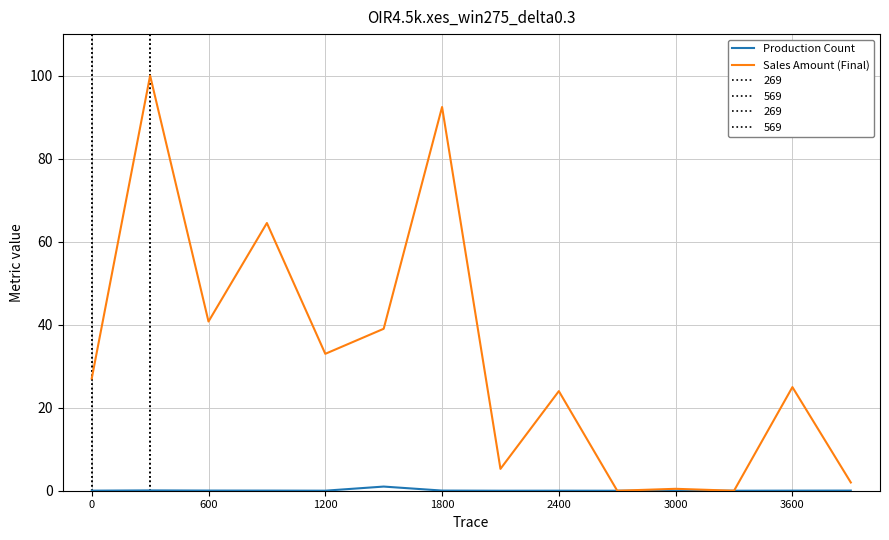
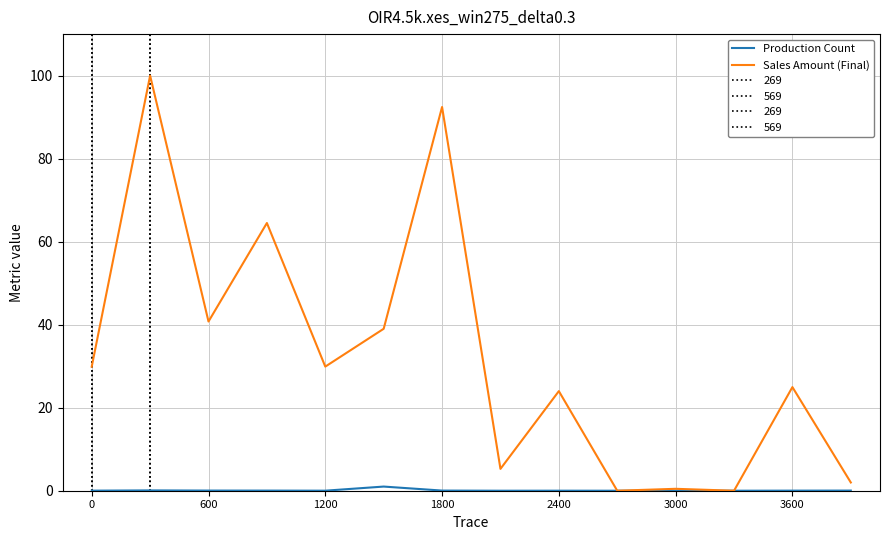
Sales Amount (Final), 0: 27 -> 30
Sales Amount (Final), 1200: 33 -> 30
